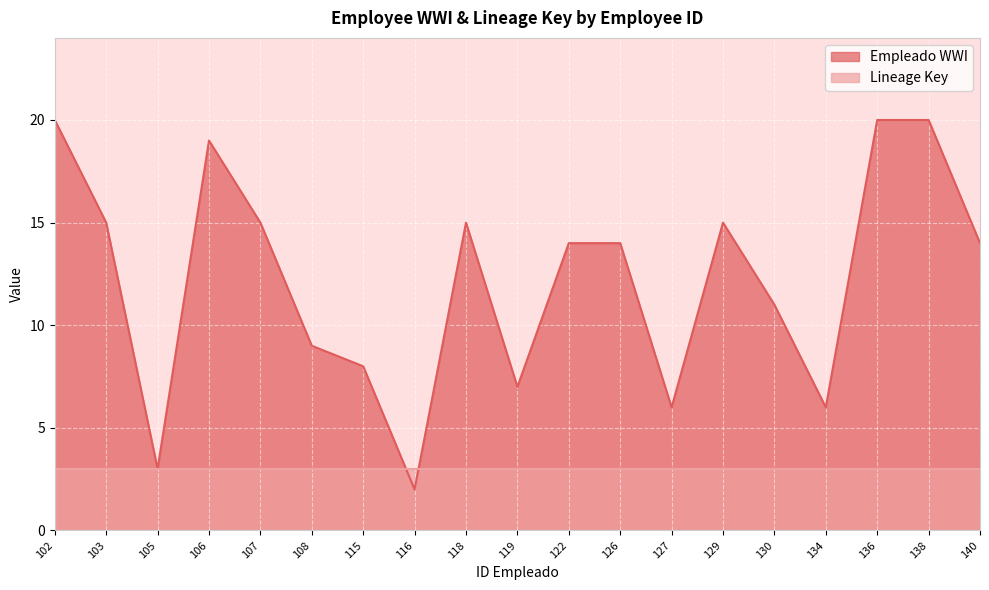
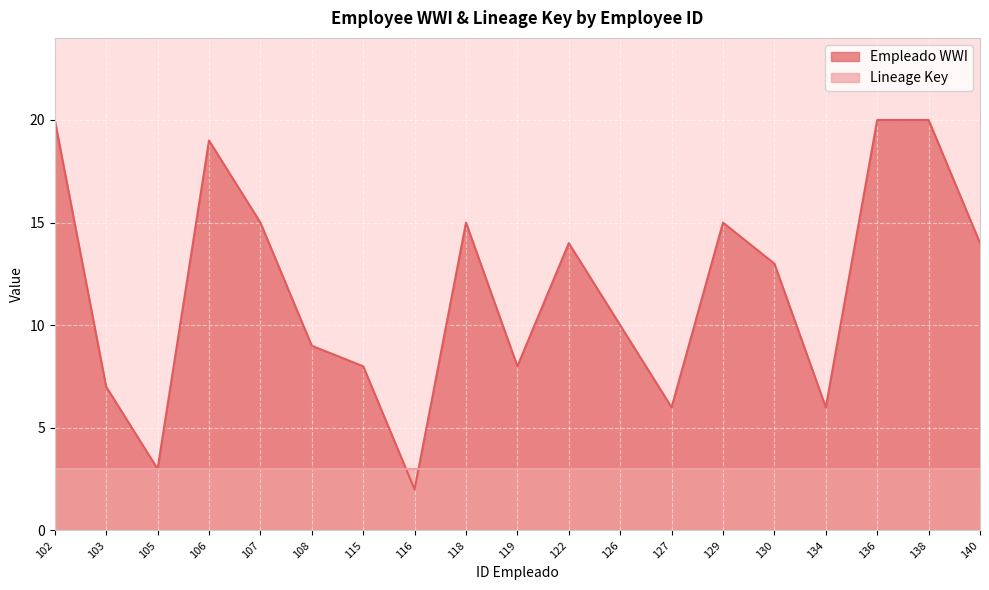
Empleado WWI, 103: 15 -> 7
Empleado WWI, 119: 7 -> 8
Empleado WWI, 126: 14 -> 10
Empleado WWI, 130: 11 -> 13
